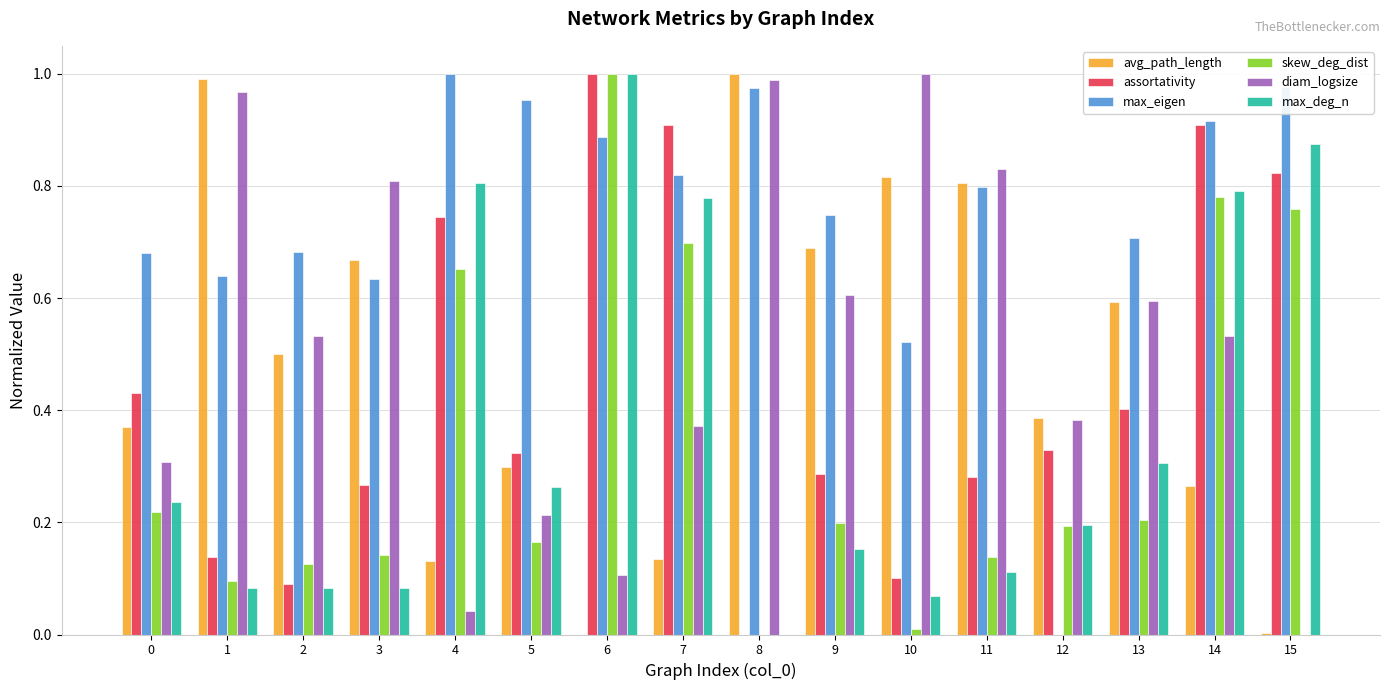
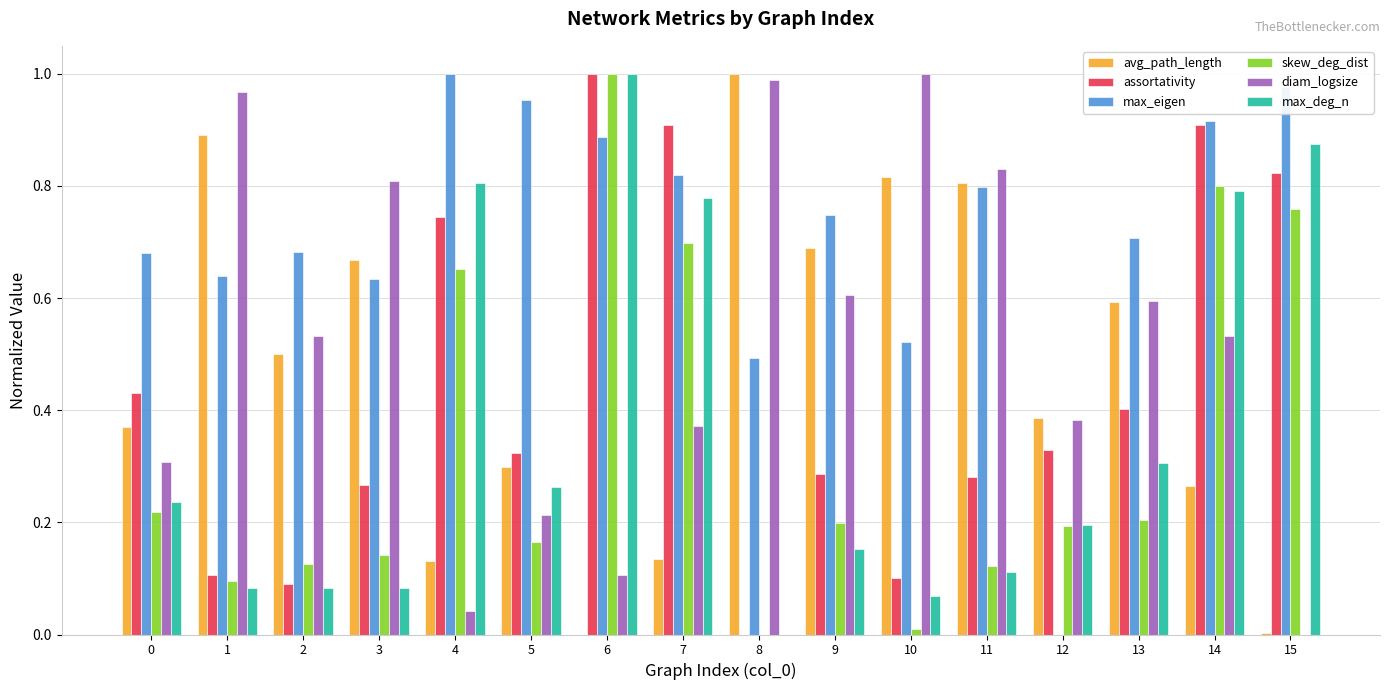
avg_path_length, 1: 0.99 -> 0.89
assortativity, 1: 0.14 -> 0.11
max_eigen, 8: 0.97 -> 0.49
skew_deg_dist, 11: 0.14 -> 0.12
skew_deg_dist, 14: 0.78 -> 0.80
